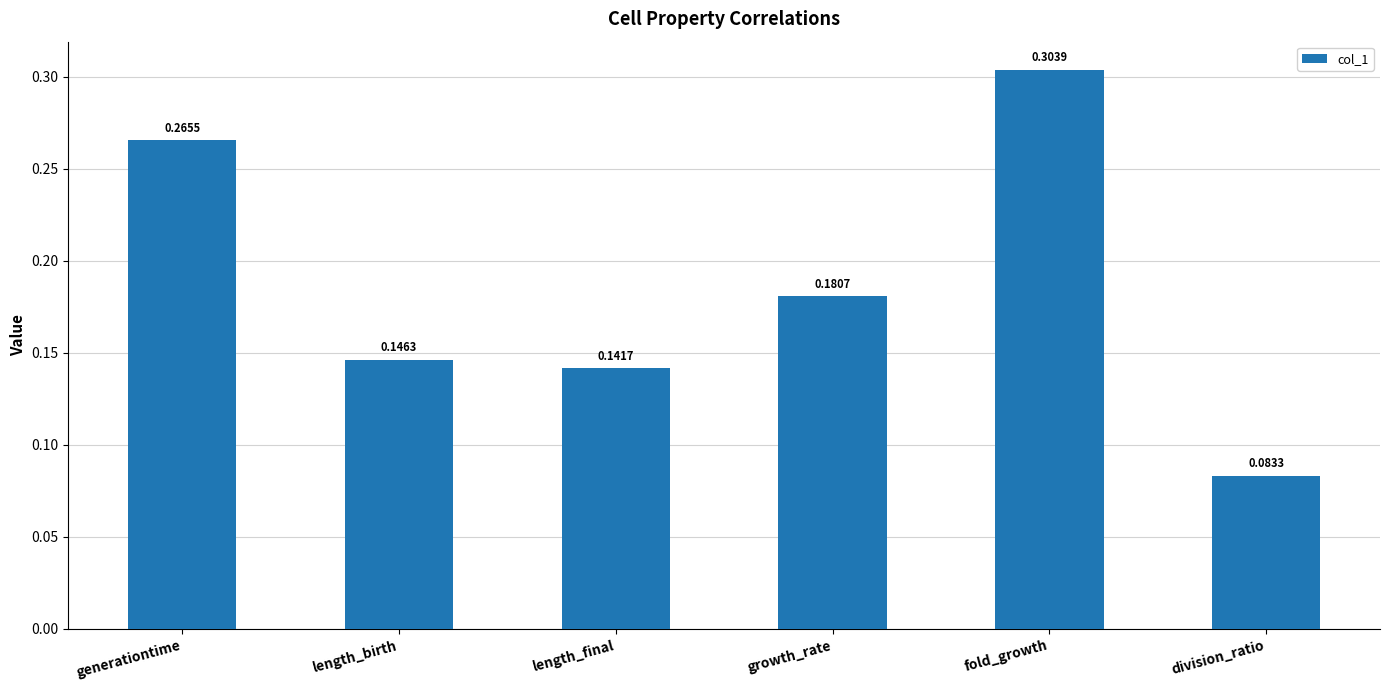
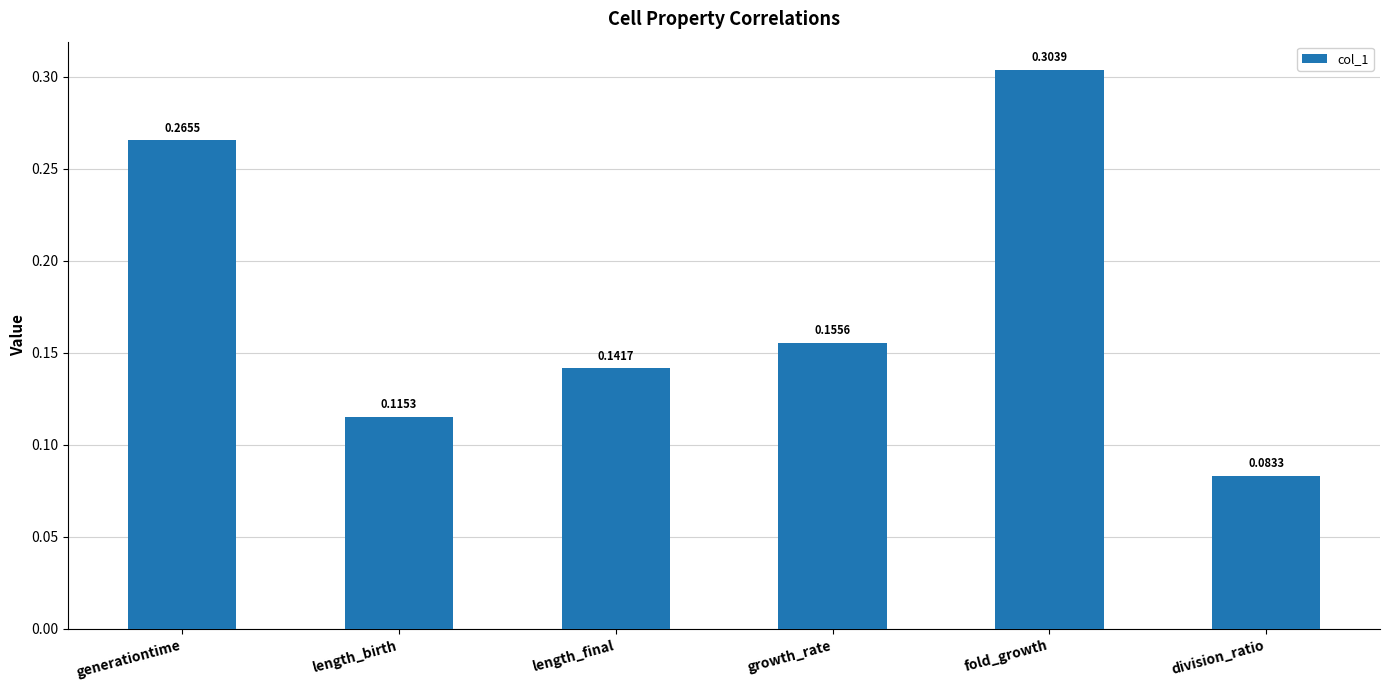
length_birth: 0.1463 -> 0.1153
growth_rate: 0.1807 -> 0.1556
